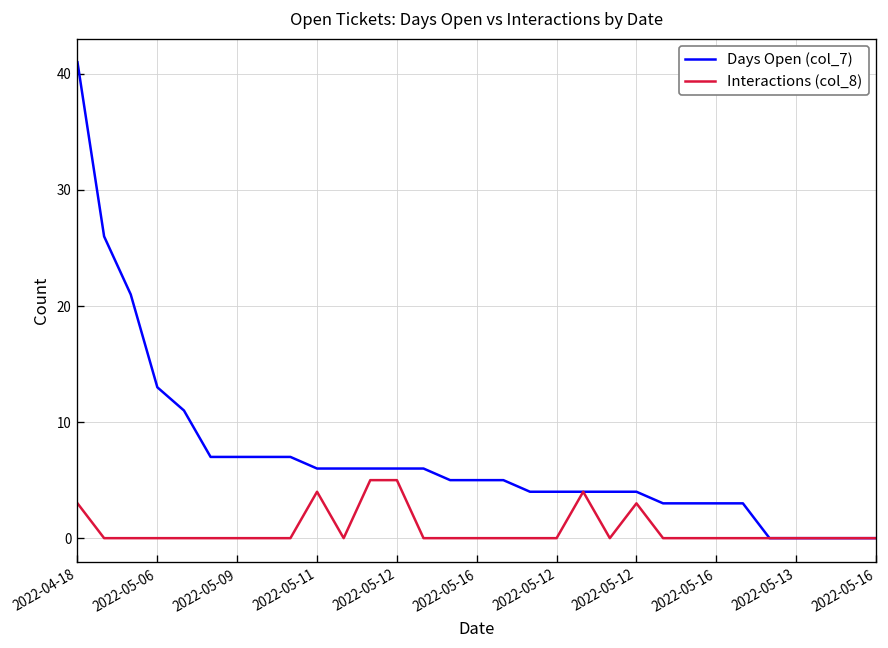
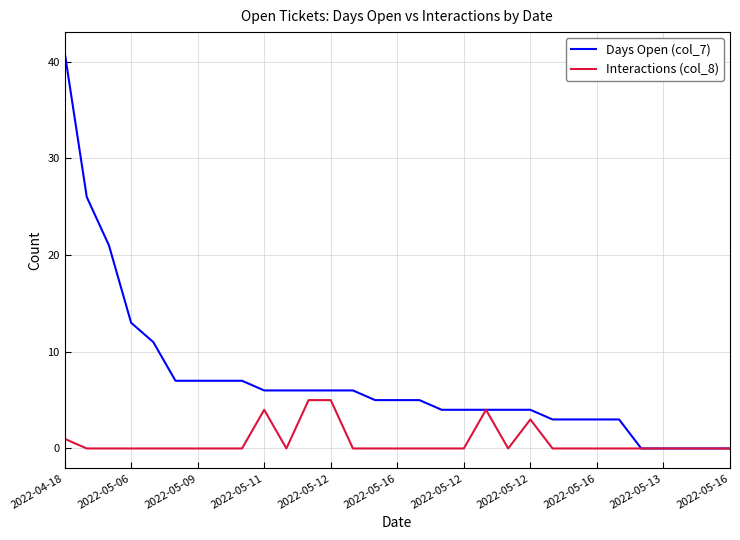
Interactions (col_8), 2022-04-18: 3 -> 1
